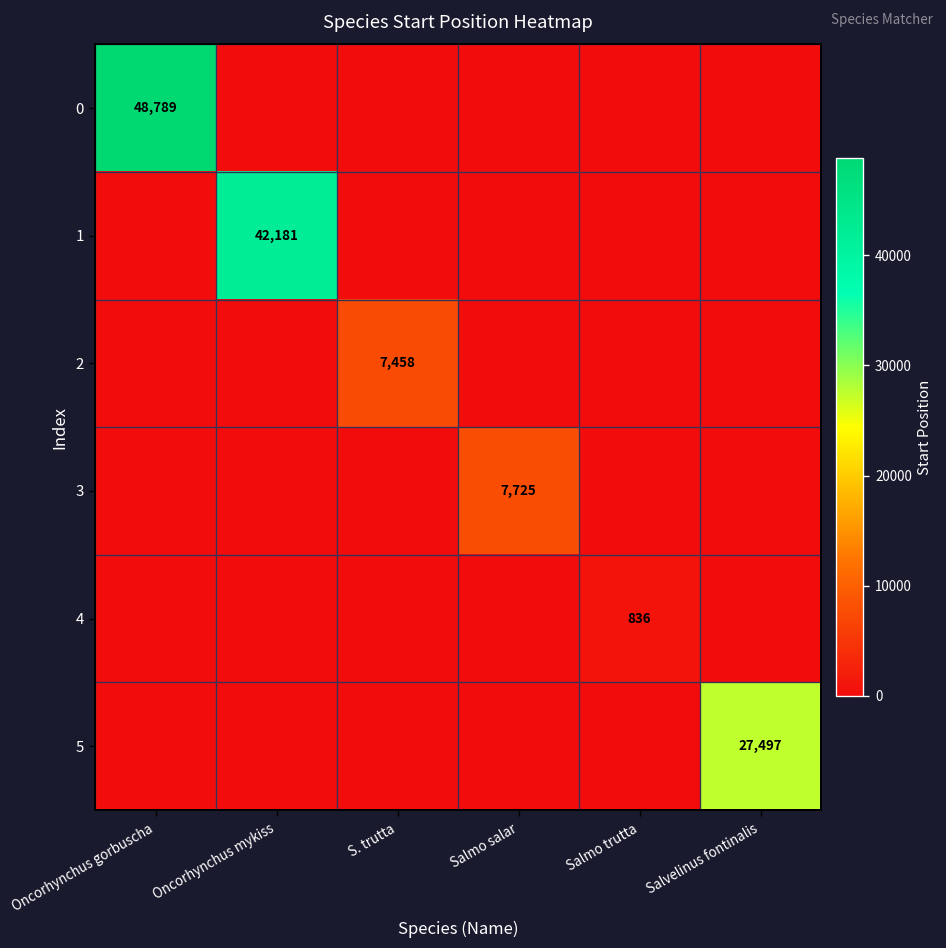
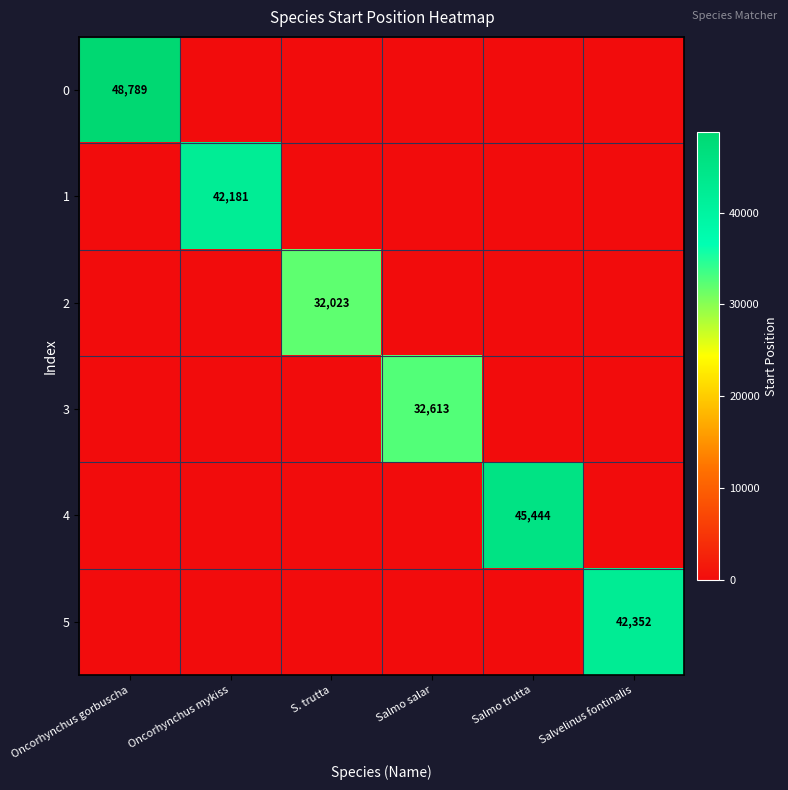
2, S. trutta: 7,458 -> 32,023
3, Salmo salar: 7,725 -> 32,613
4, Salmo trutta: 836 -> 45,444
5, Salvelinus fontinalis: 27,497 -> 42,352
